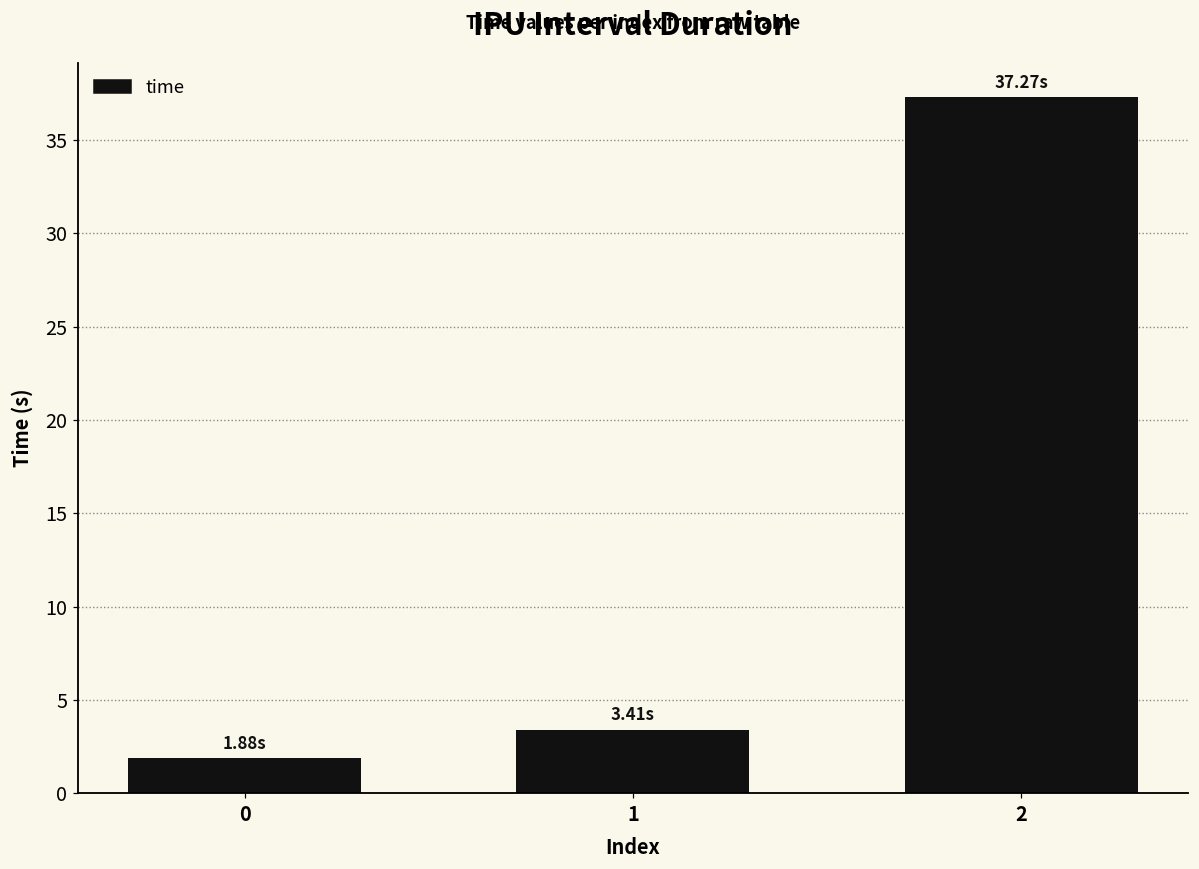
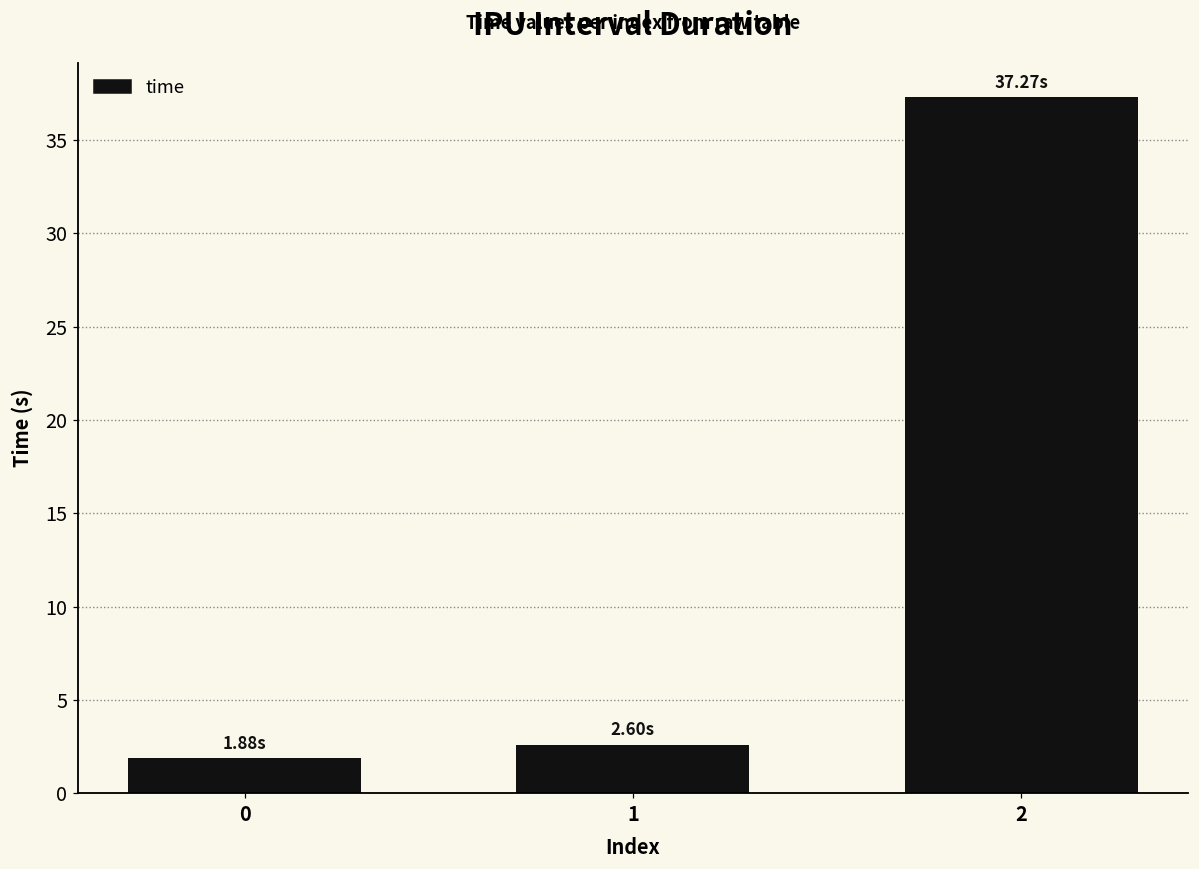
1: 3.41s -> 2.60s
